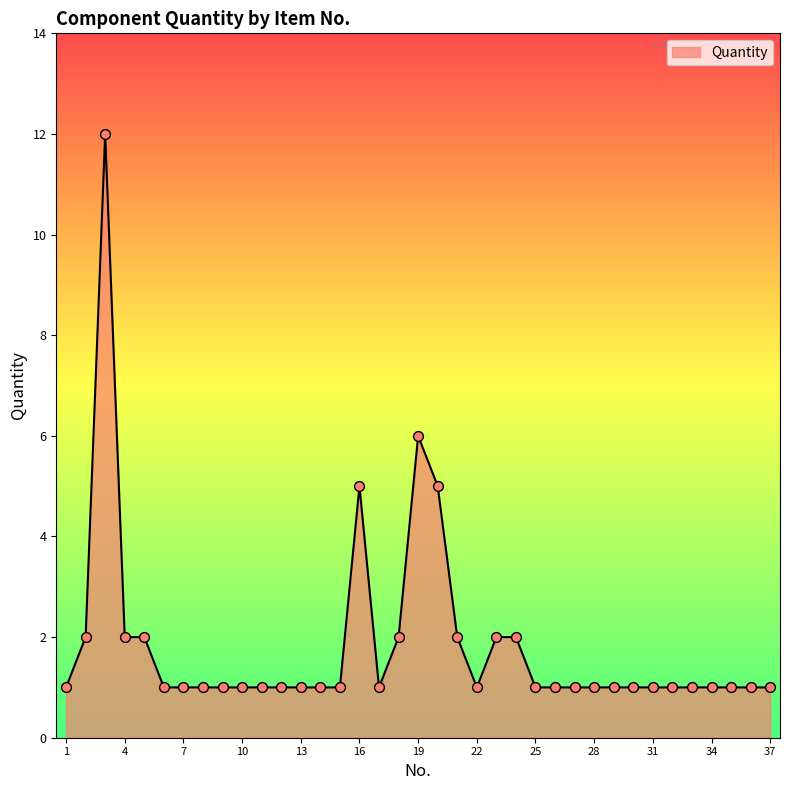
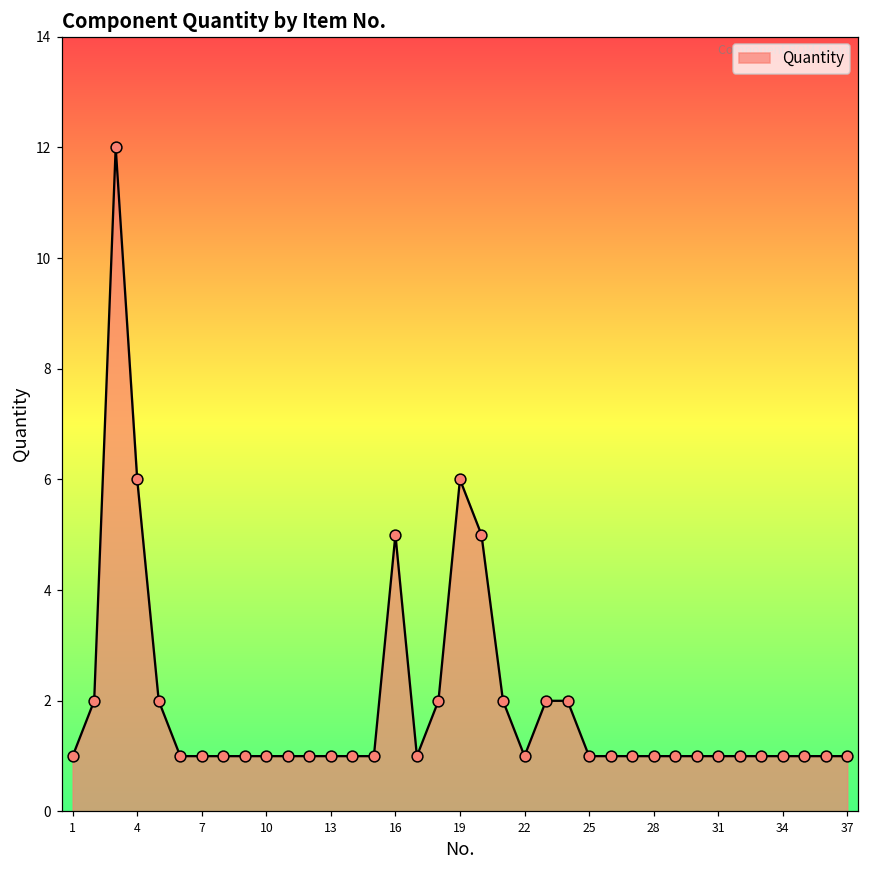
4: 2 -> 6
